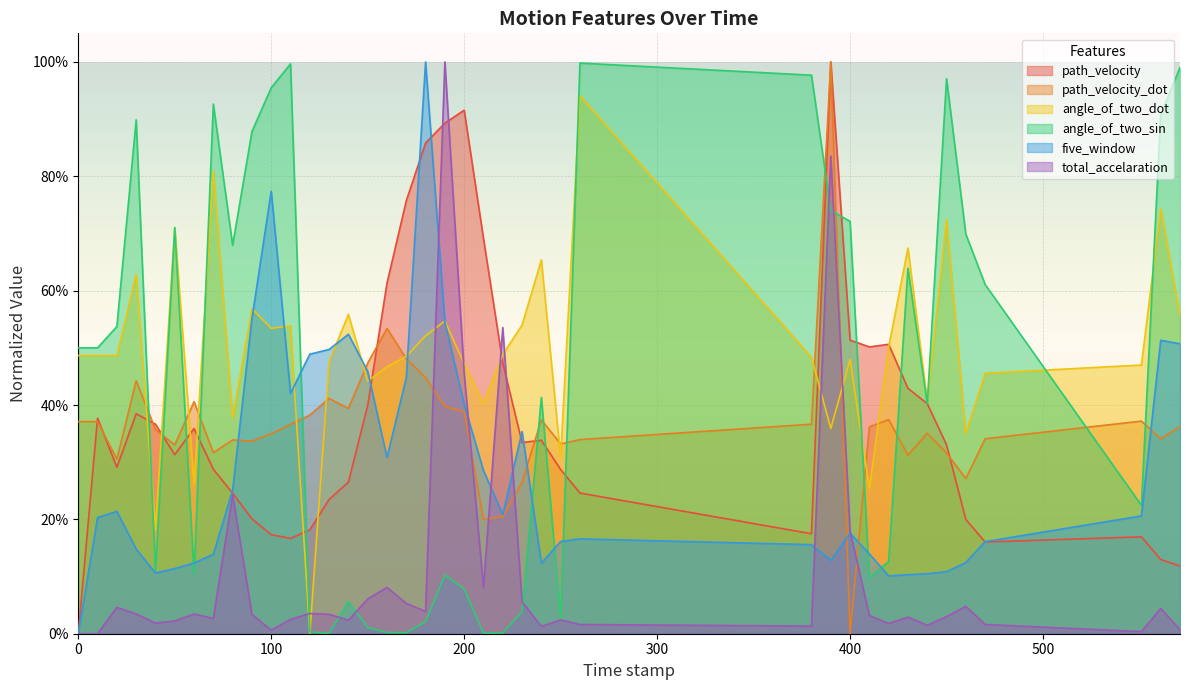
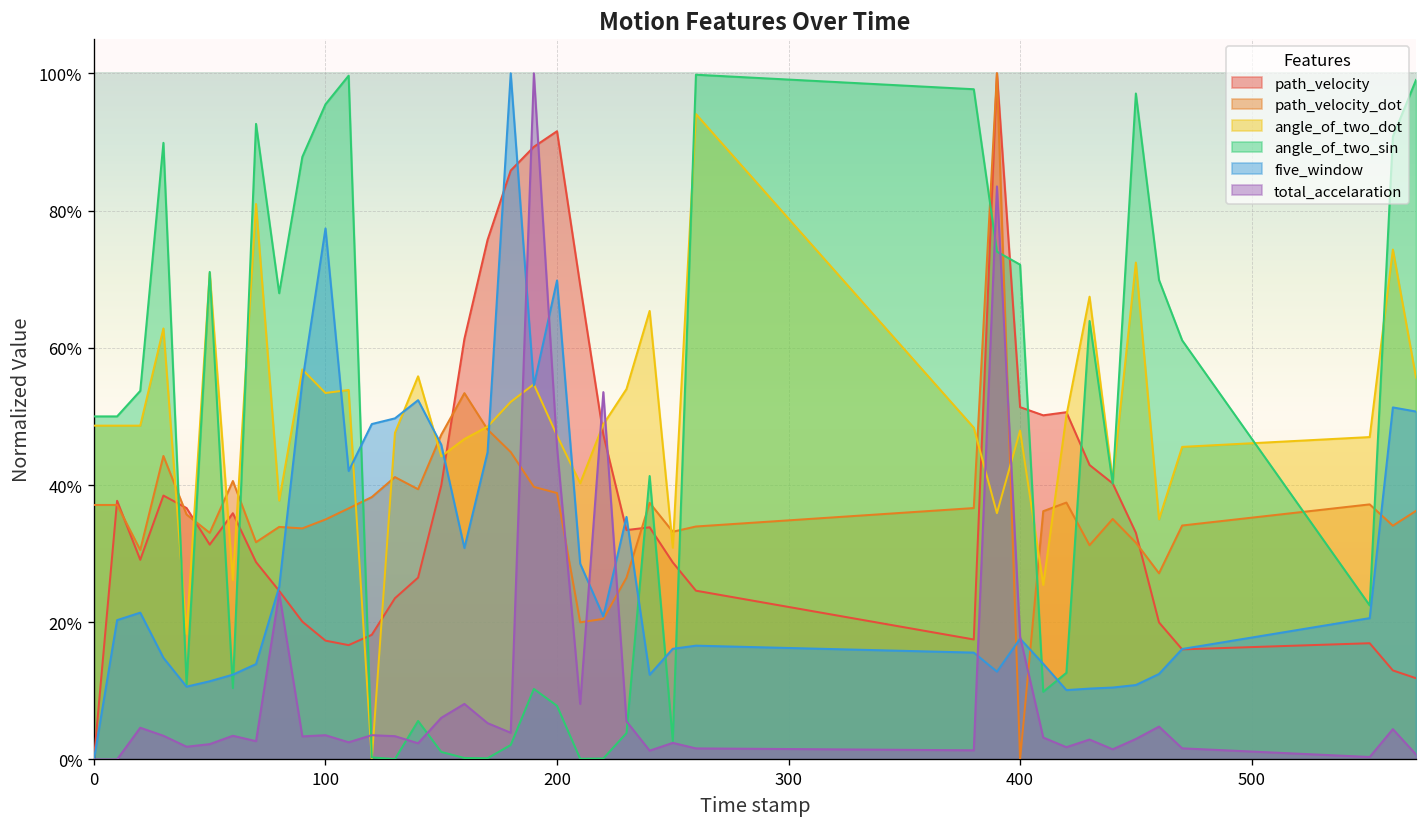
total_accelaration, 100: 1% -> 4%
five_window, 200: 40% -> 70%
